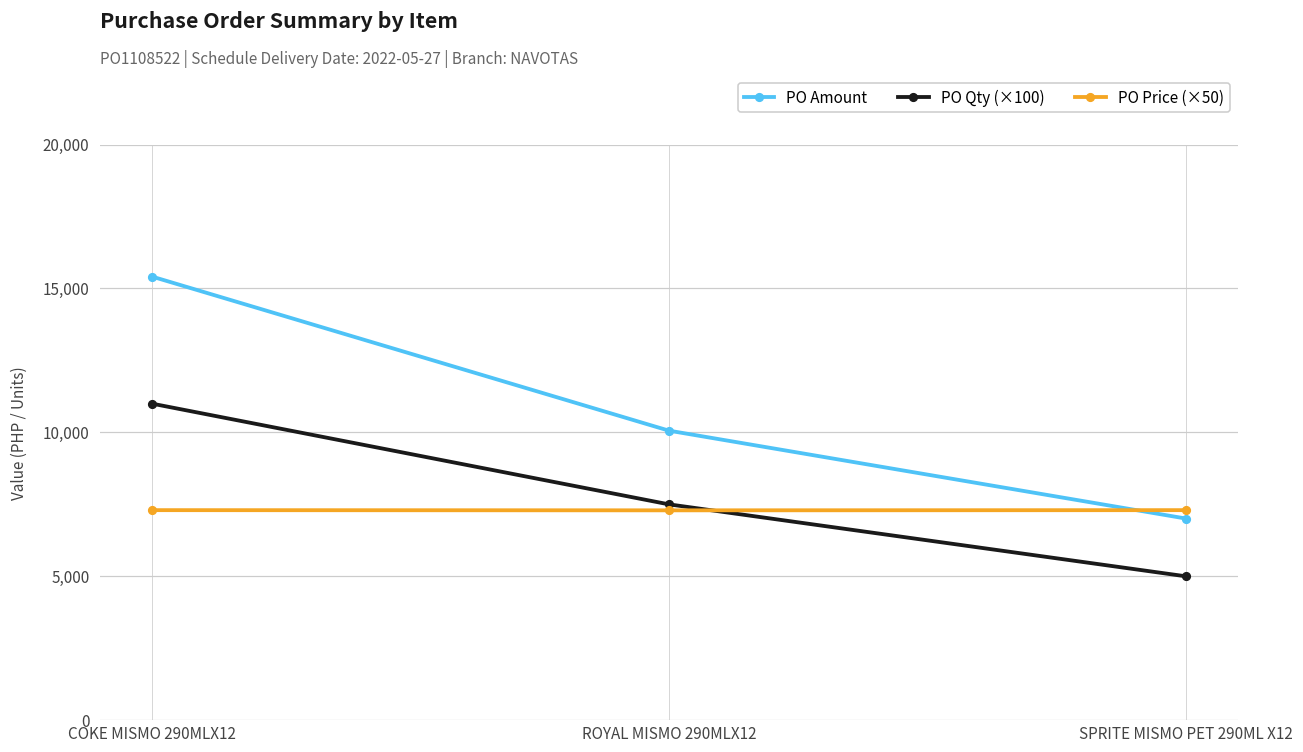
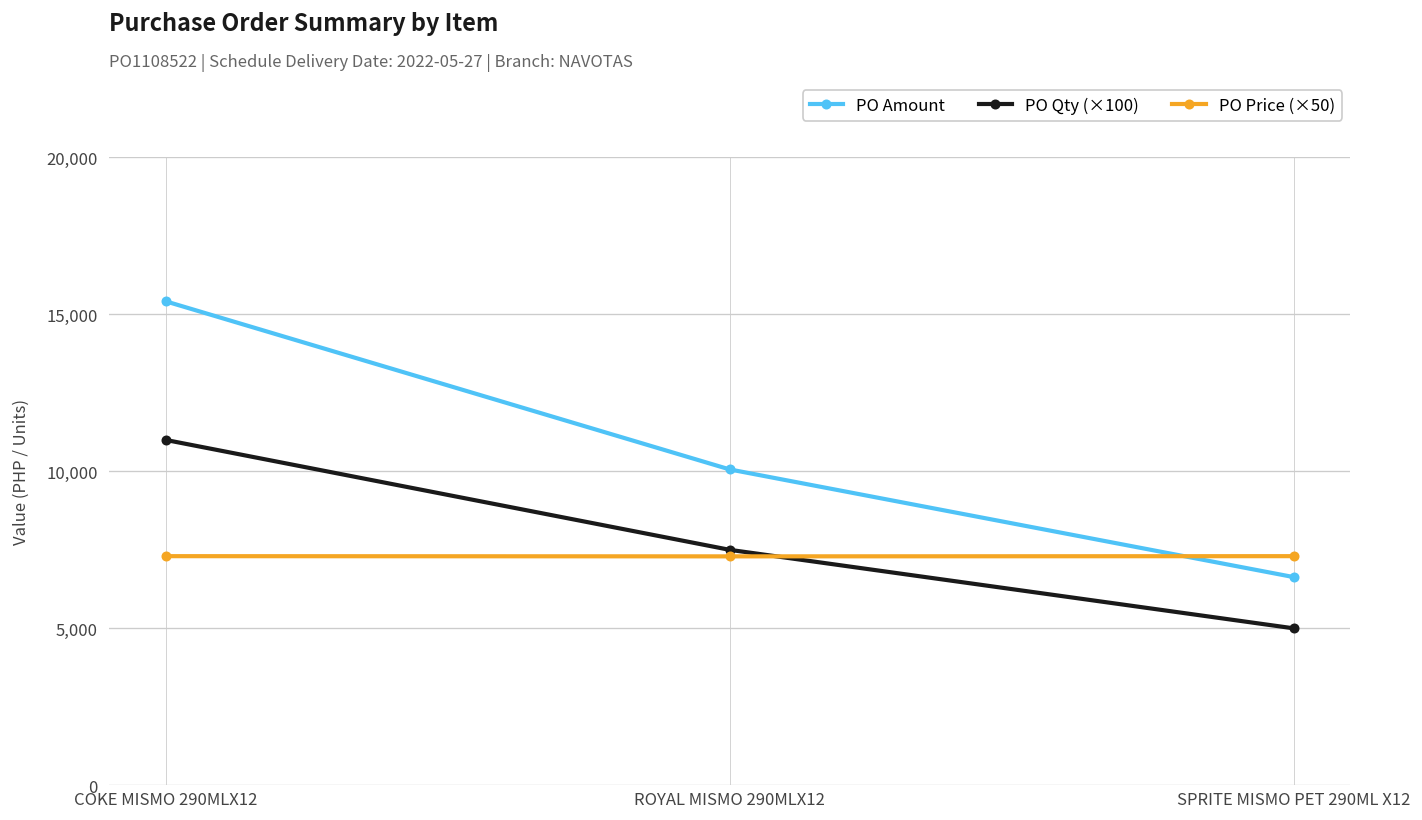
PO Amount, SPRITE MISMO PET 290ML X12: 7,000 -> 6,600
